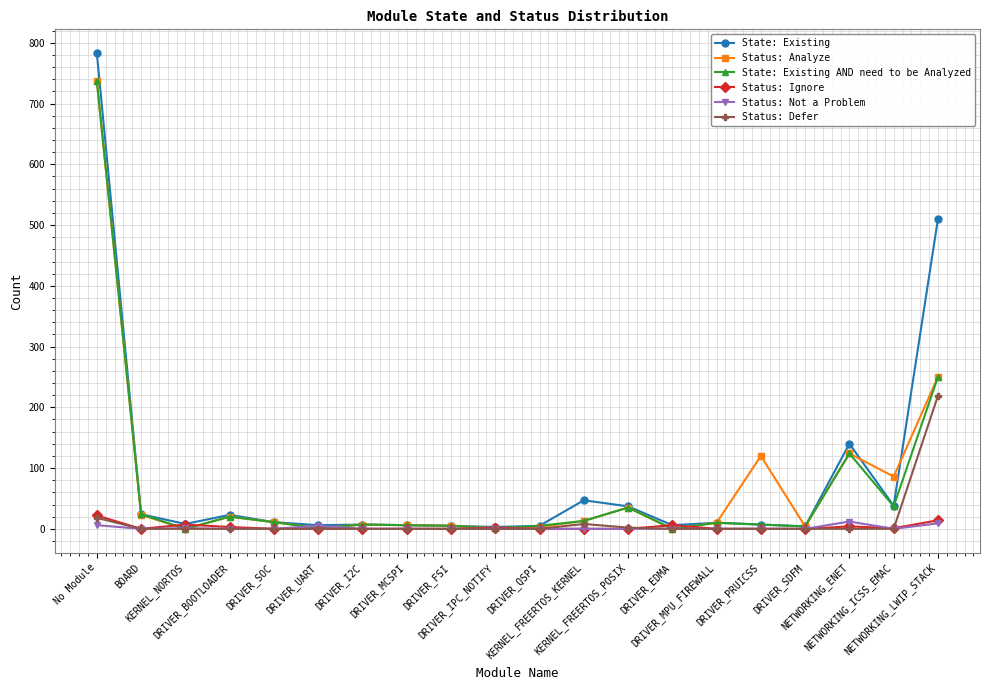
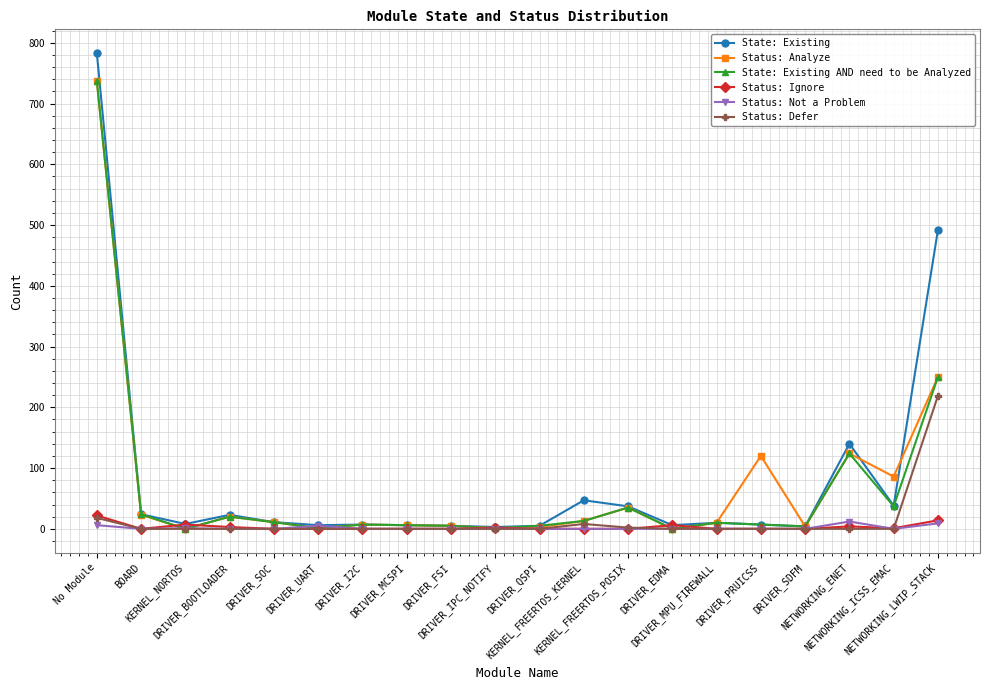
State: Existing, NETWORKING_LWIP_STACK: 510 -> 490
